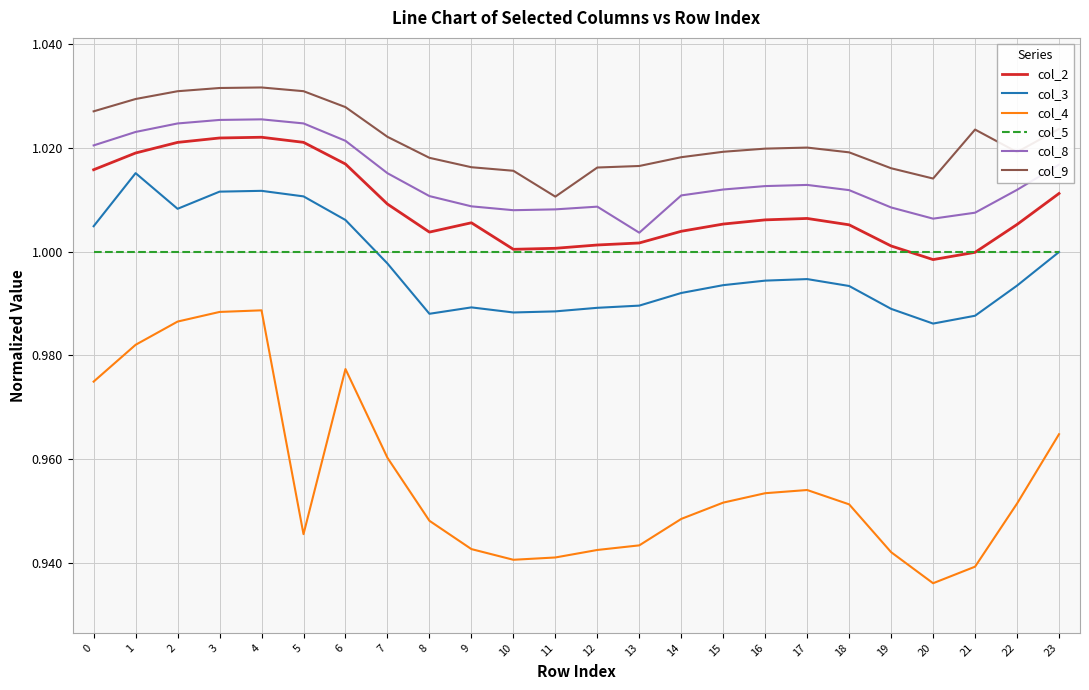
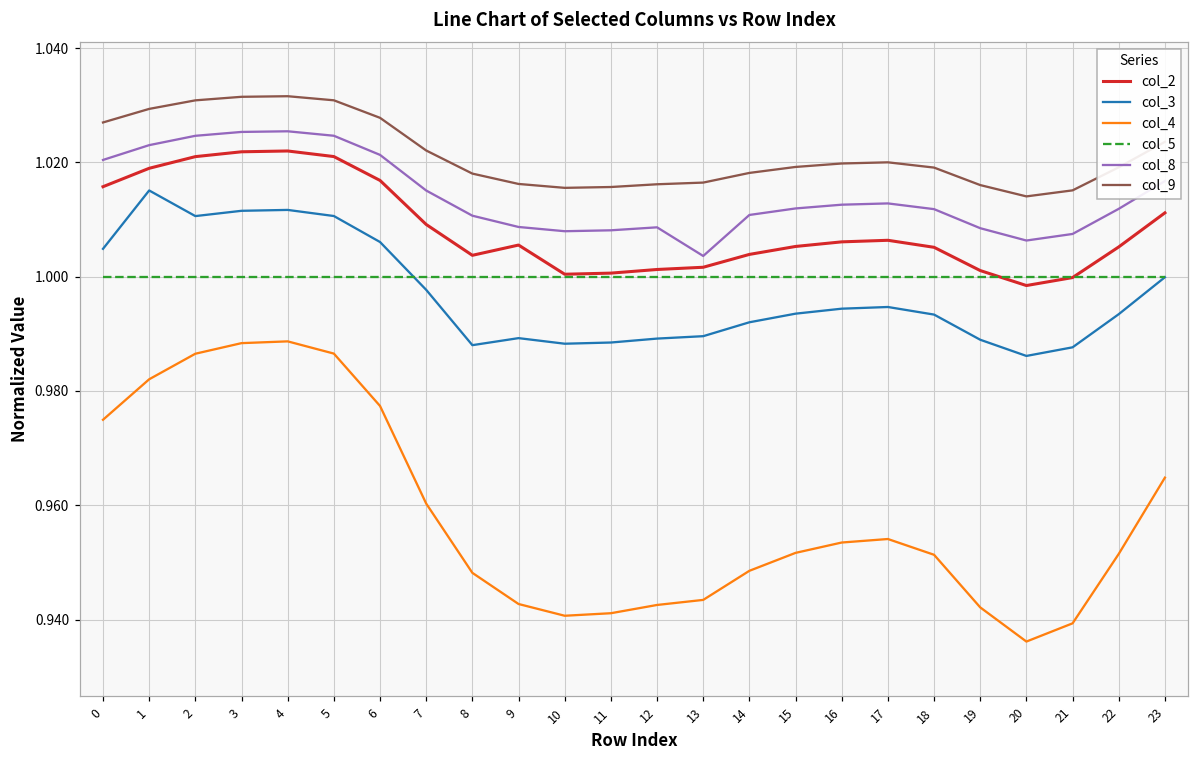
col_3, 2: 1.008 -> 1.011
col_4, 5: 0.946 -> 0.987
col_9, 11: 1.011 -> 1.016
col_9, 21: 1.023 -> 1.015
